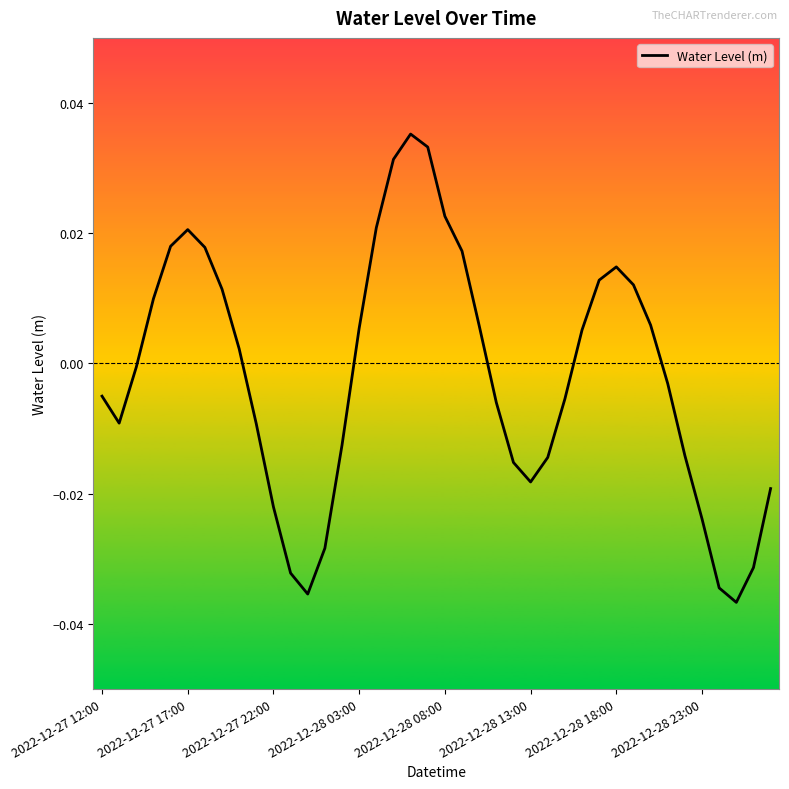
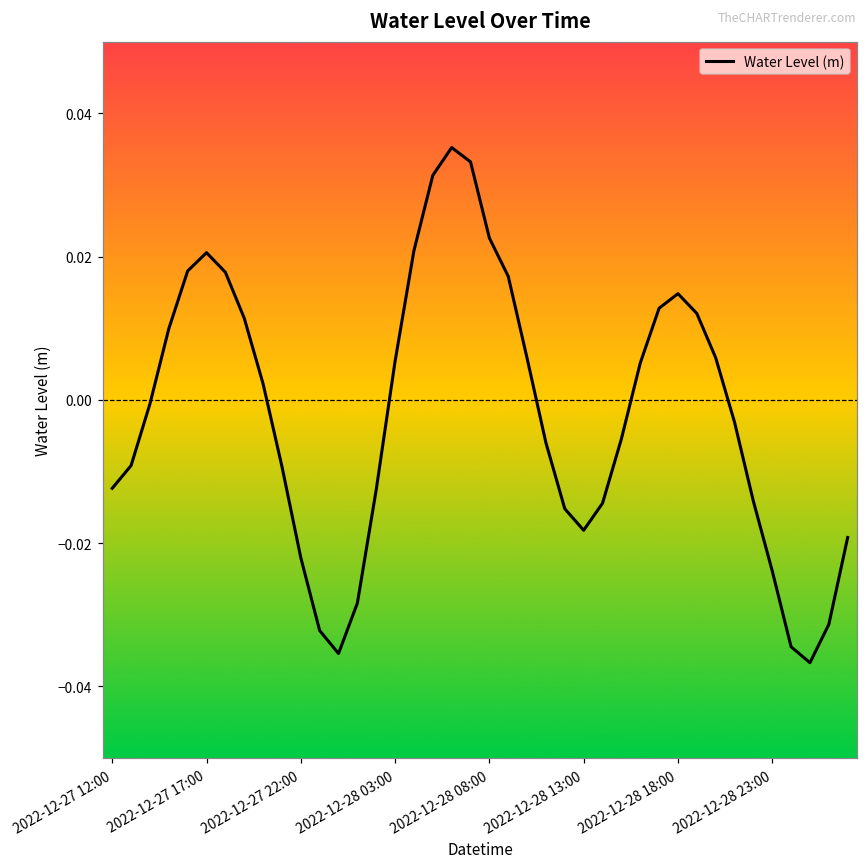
2022-12-27 12:00: -0.005 -> -0.012
